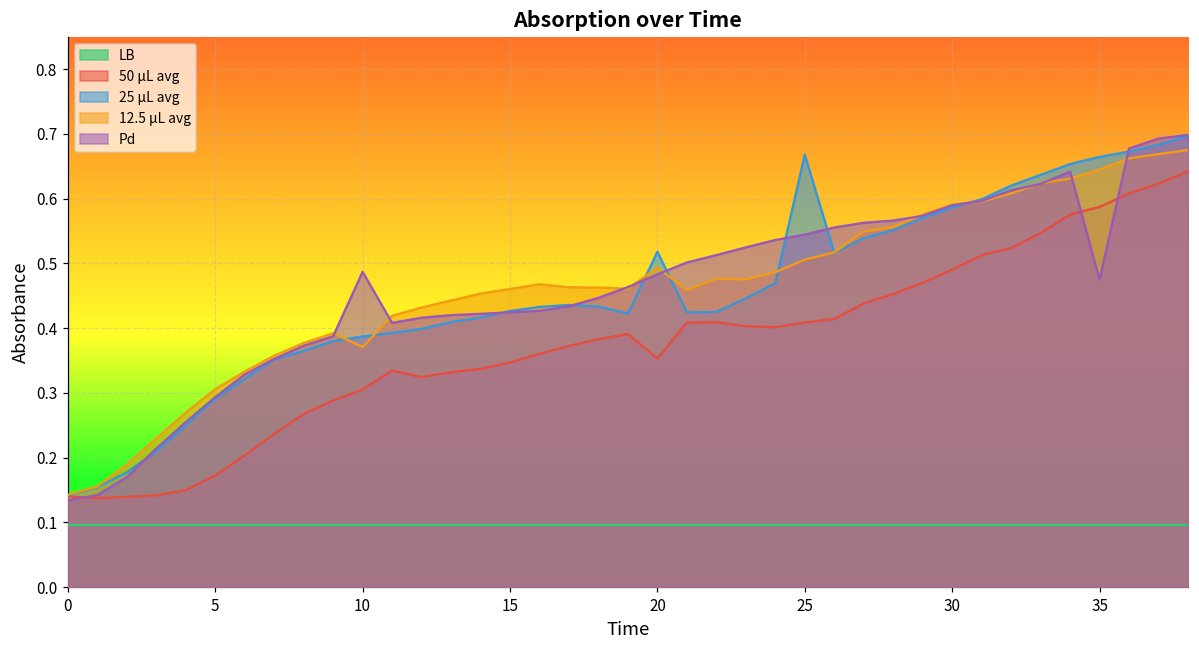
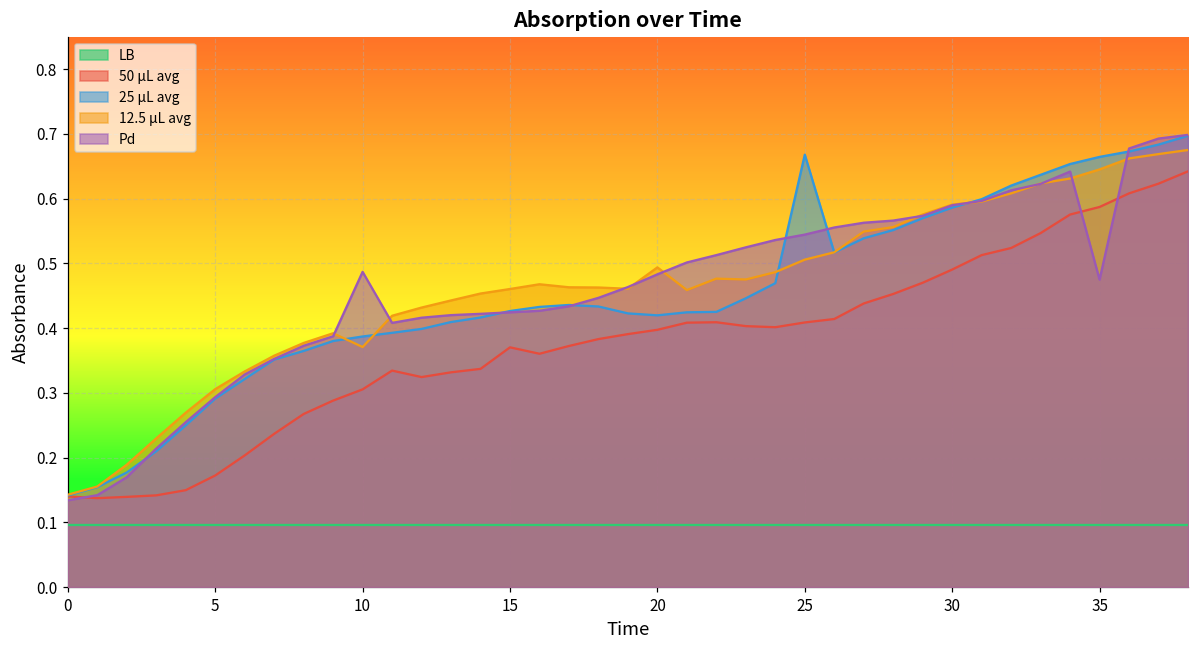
50 µL avg, 15: 0.35 -> 0.37
50 µL avg, 20: 0.35 -> 0.40
25 µL avg, 20: 0.52 -> 0.42
